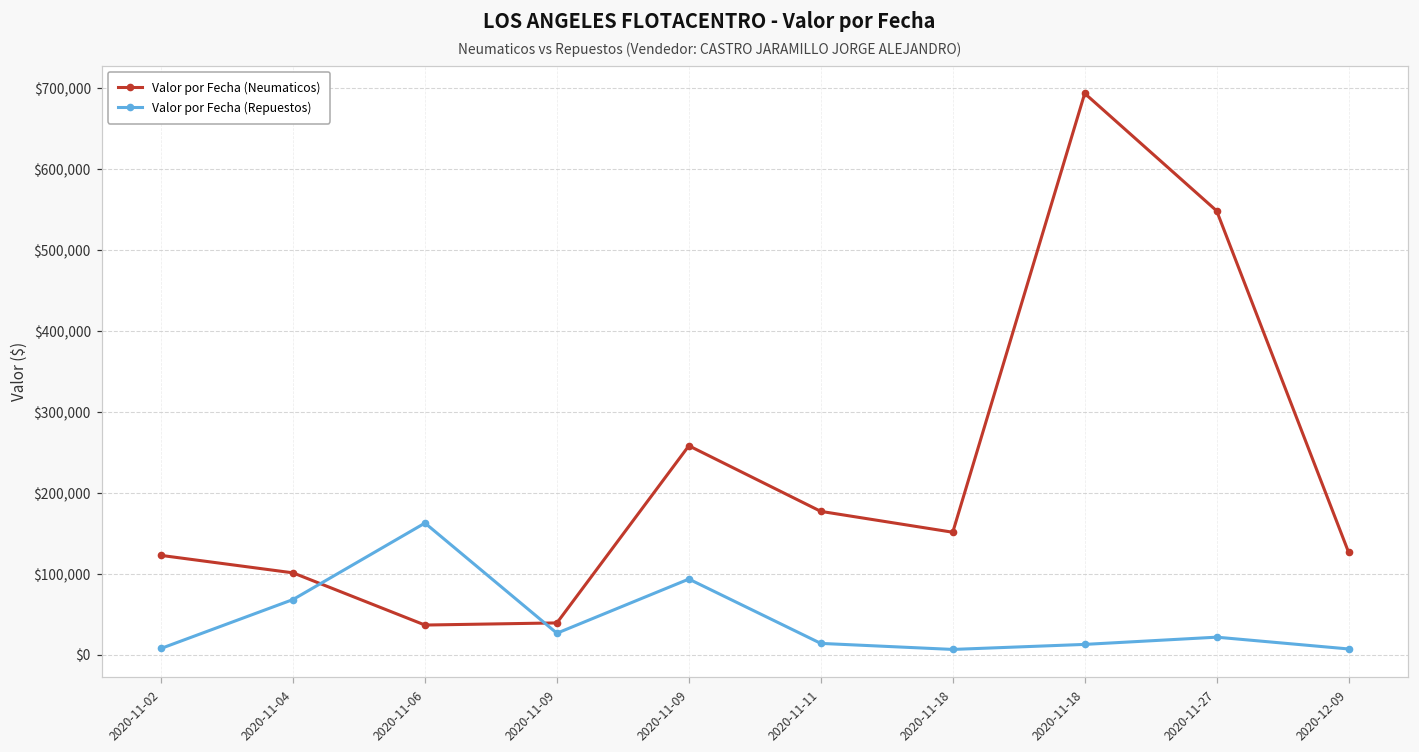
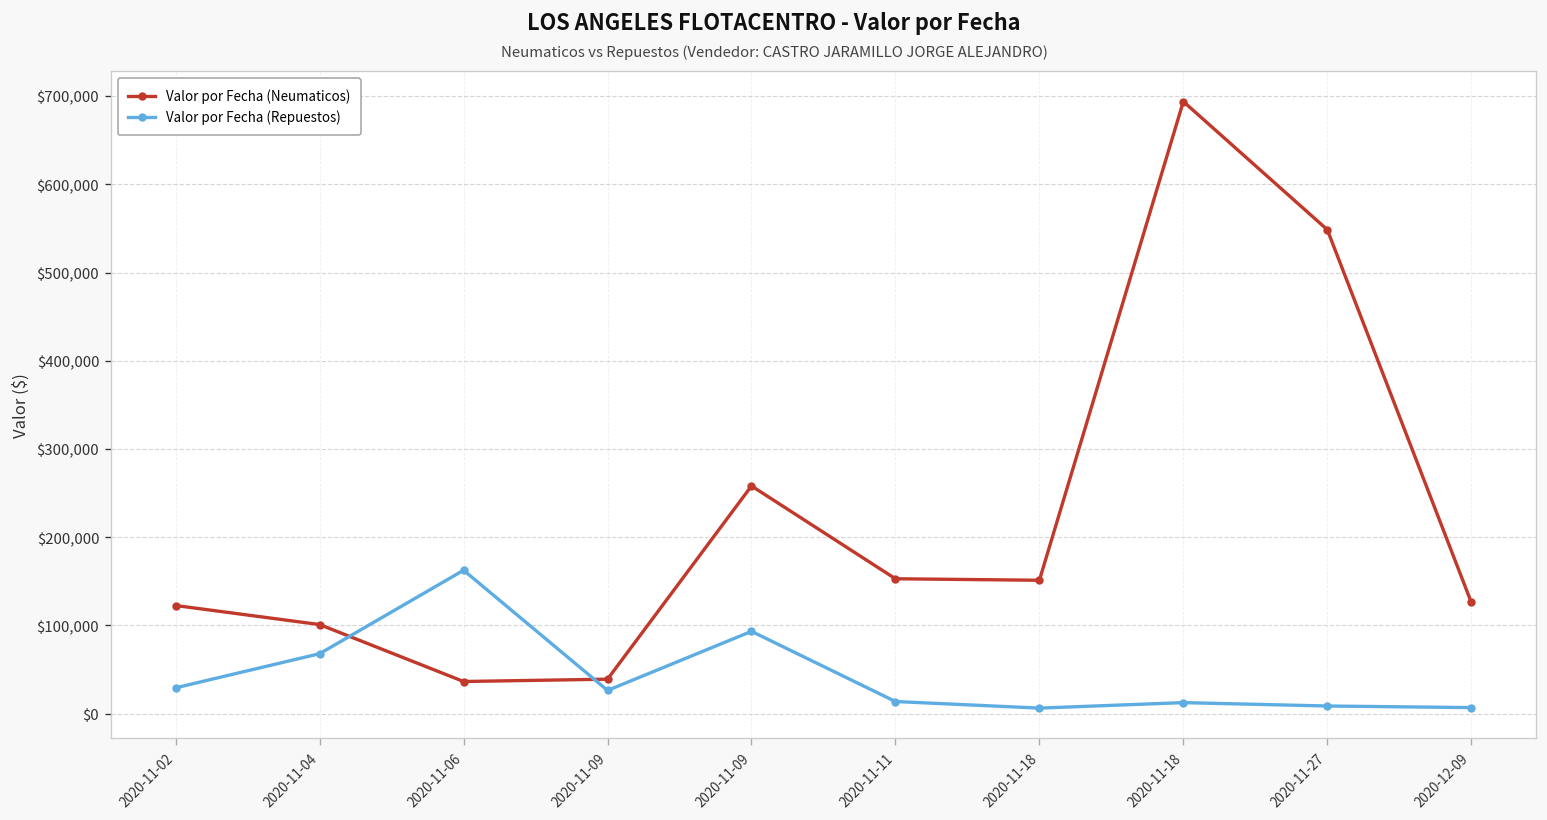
Valor por Fecha (Repuestos), 2020-11-02: $10,000 -> $30,000
Valor por Fecha (Neumaticos), 2020-11-11: $180,000 -> $150,000
Valor por Fecha (Repuestos), 2020-11-27: $20,000 -> $10,000
